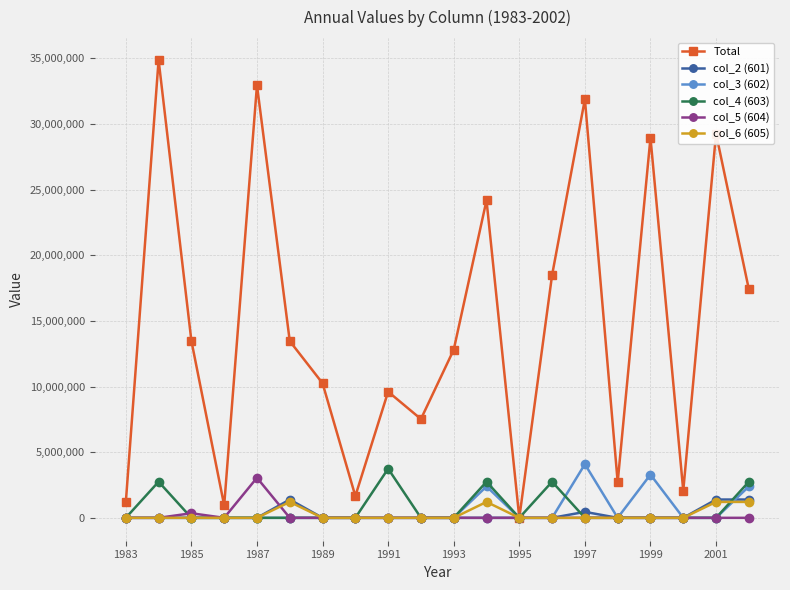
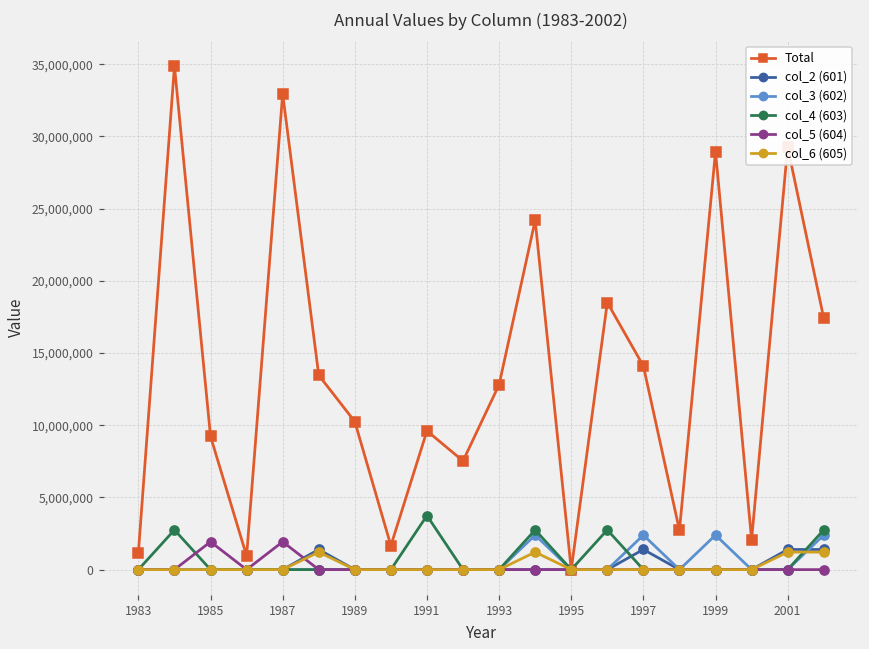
Total, 1985: 13,500,000 -> 9,200,000
col_5 (604), 1985: 300,000 -> 1,900,000
col_5 (604), 1987: 3,100,000 -> 1,900,000
Total, 1997: 31,900,000 -> 14,100,000
col_2 (601), 1997: 500,000 -> 1,400,000
col_3 (602), 1997: 4,100,000 -> 2,400,000
col_3 (602), 1999: 3,300,000 -> 2,400,000
